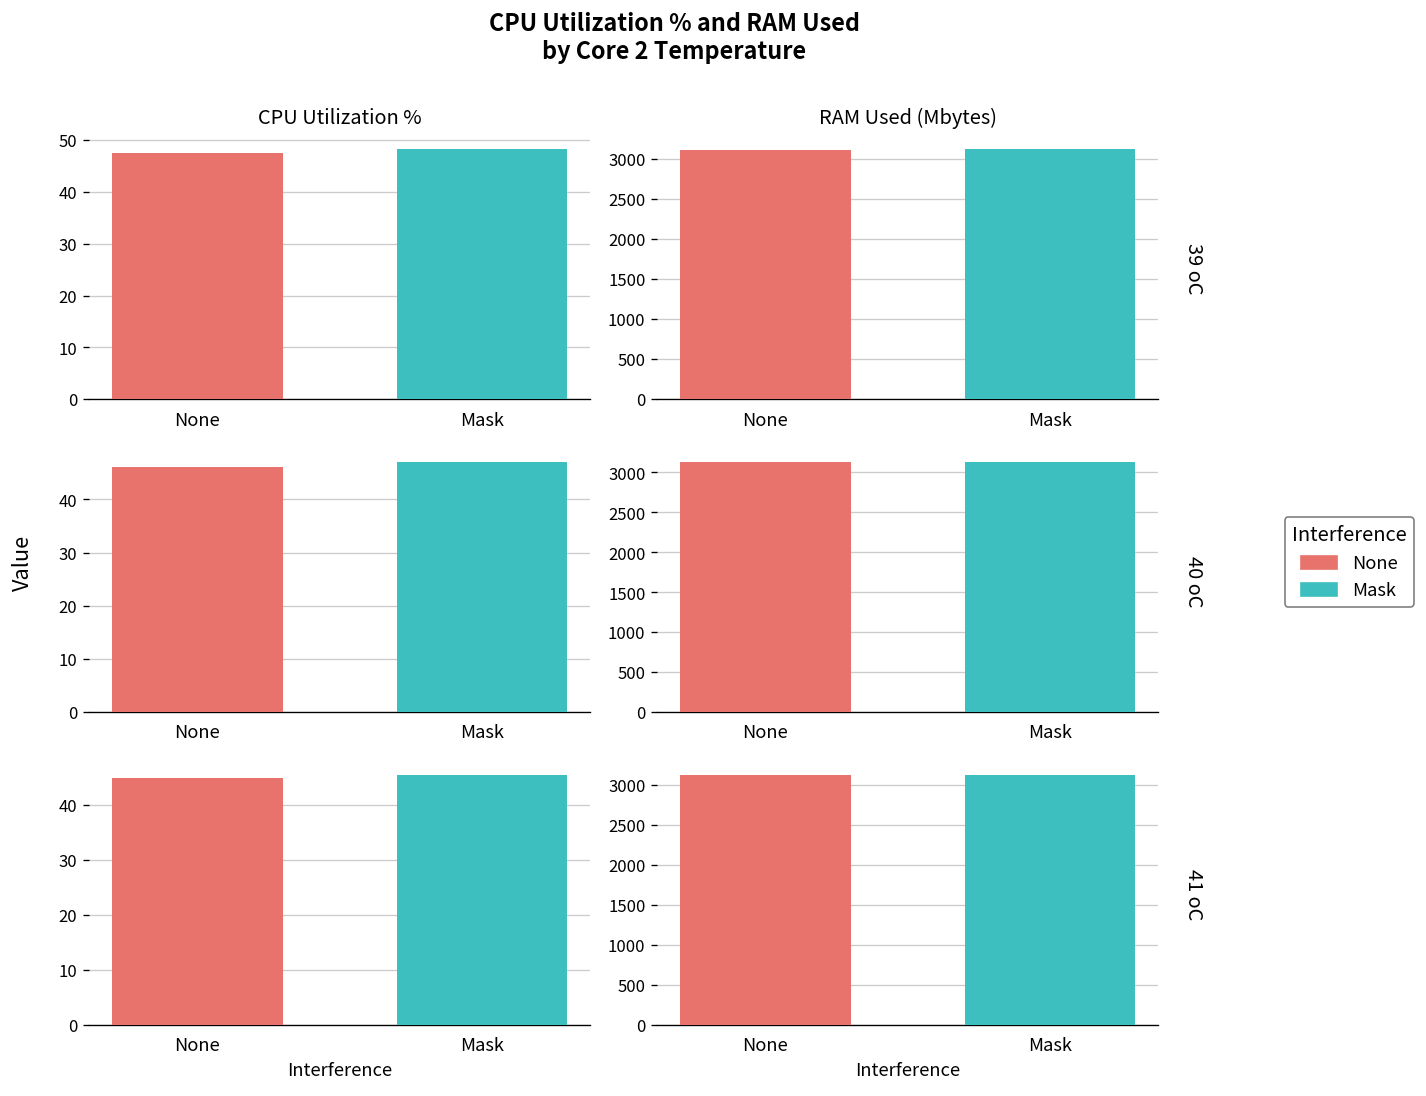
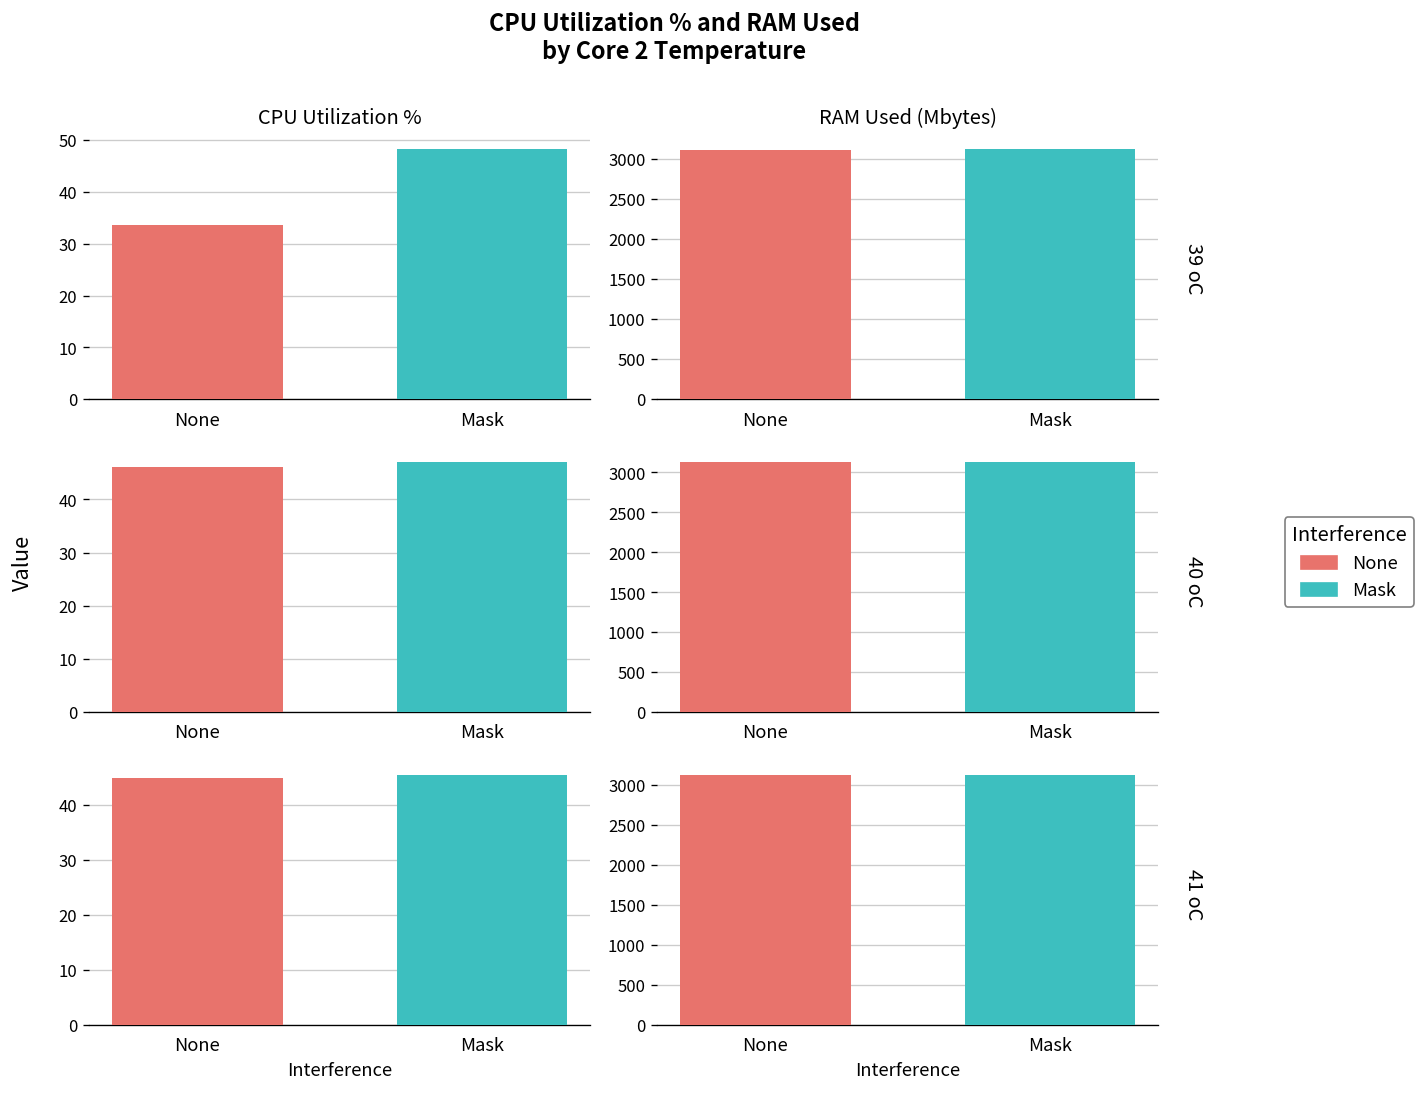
CPU Utilization %, None: 48 -> 34
